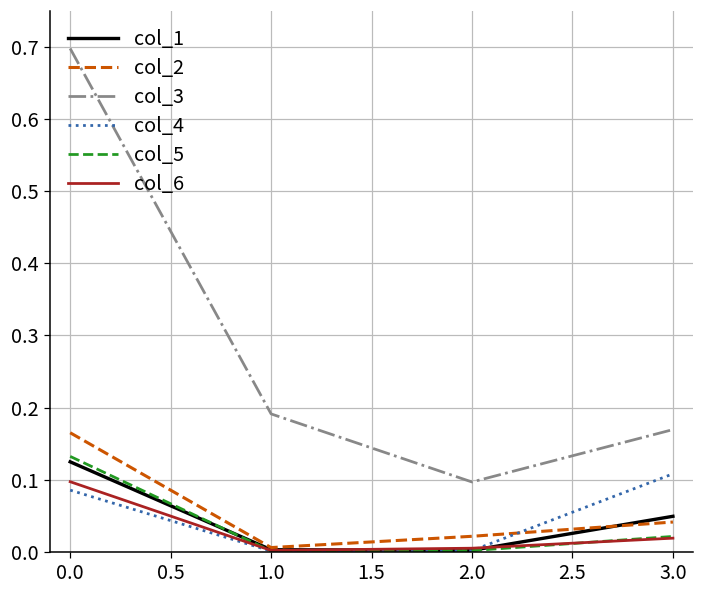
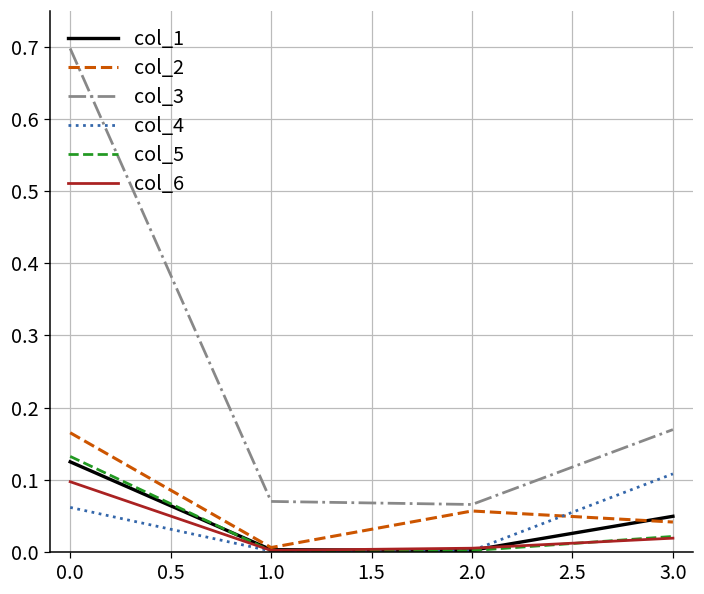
col_4, 0.0: 0.09 -> 0.06
col_3, 1.0: 0.19 -> 0.07
col_2, 2.0: 0.02 -> 0.06
col_3, 2.0: 0.10 -> 0.07
